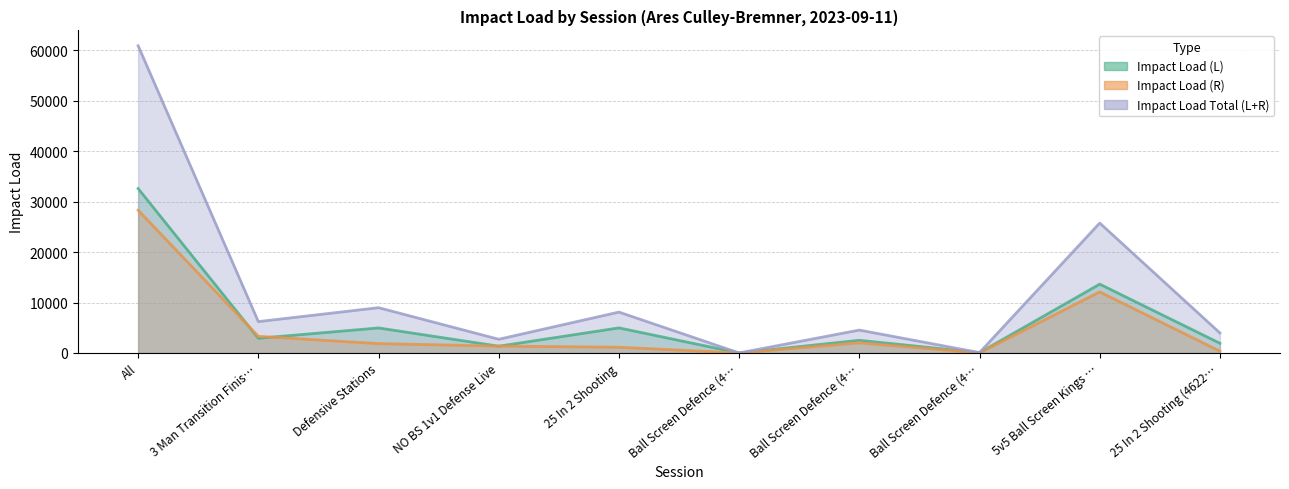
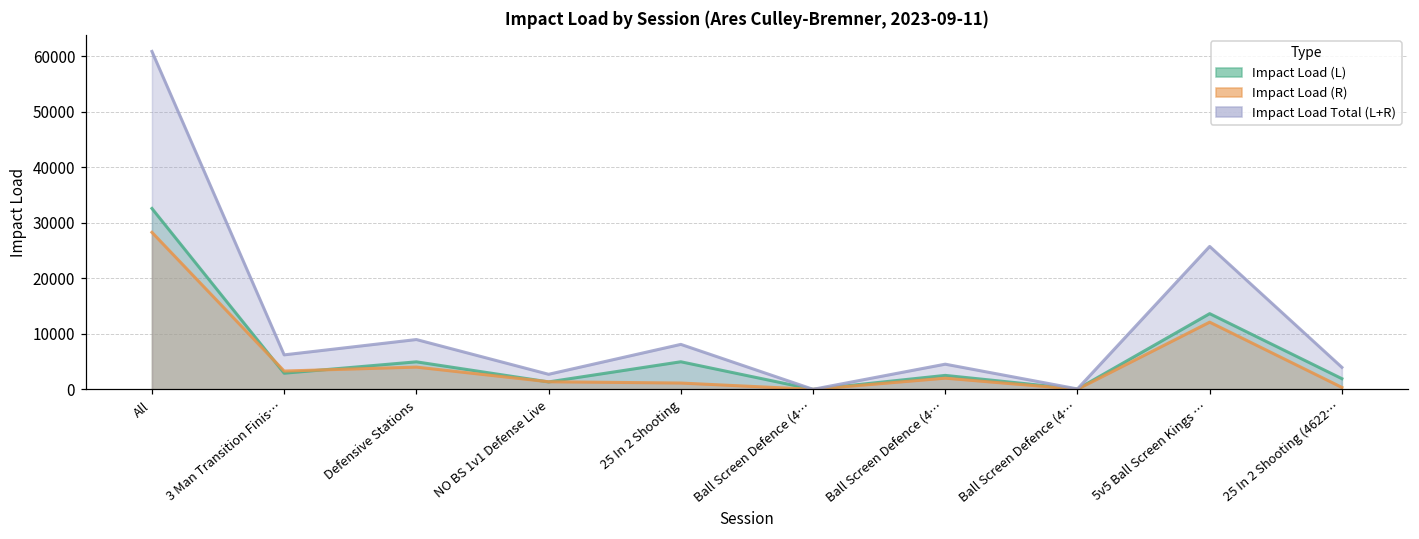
Impact Load (R), Defensive Stations: 2000 -> 4000
